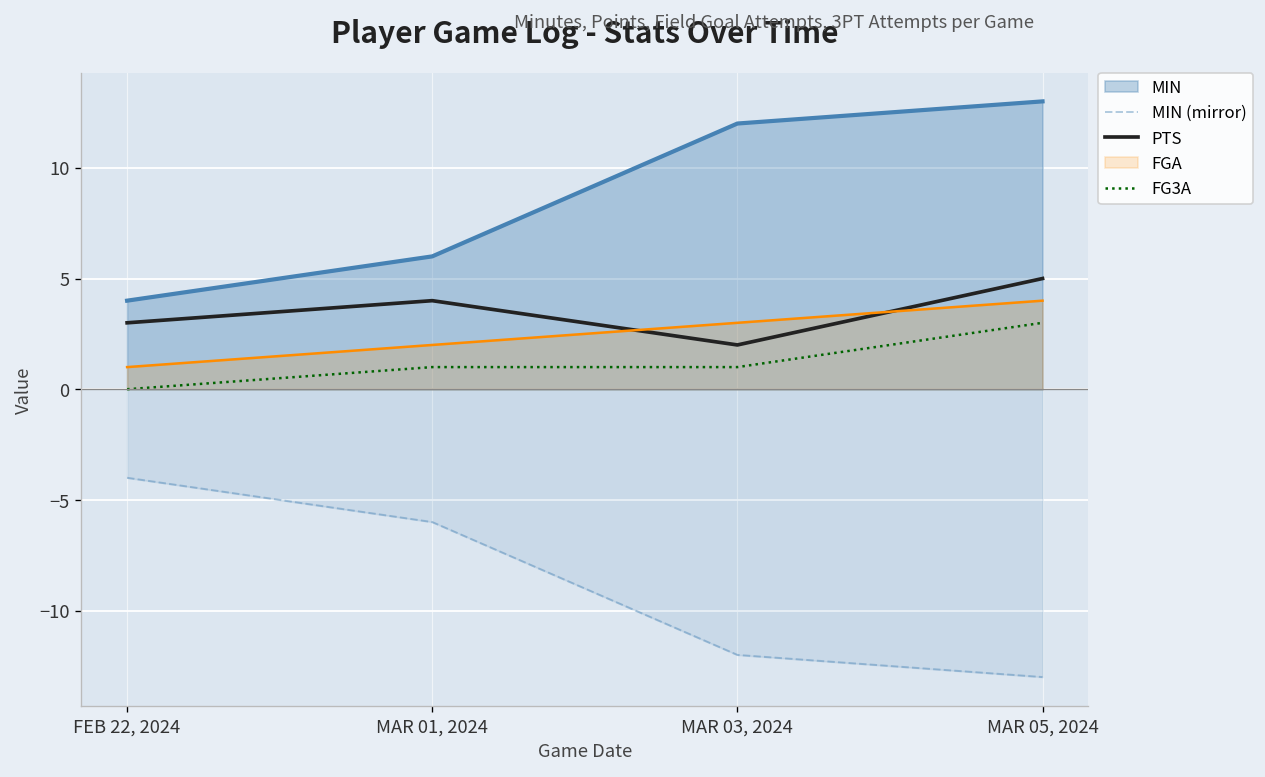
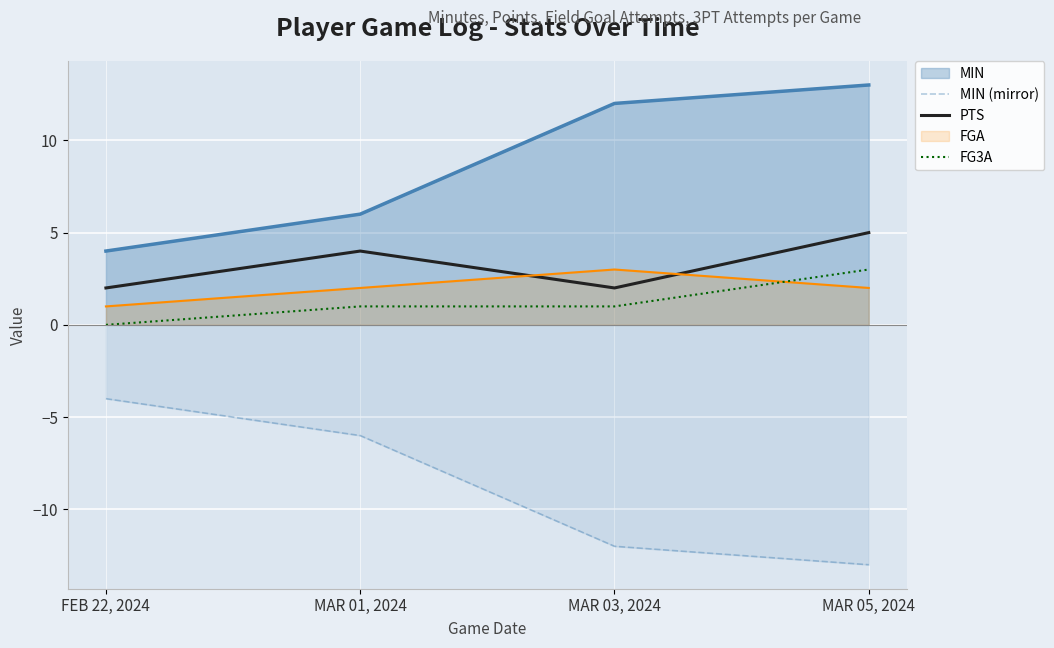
PTS, FEB 22, 2024: 3 -> 2
FGA, MAR 05, 2024: 4 -> 2
